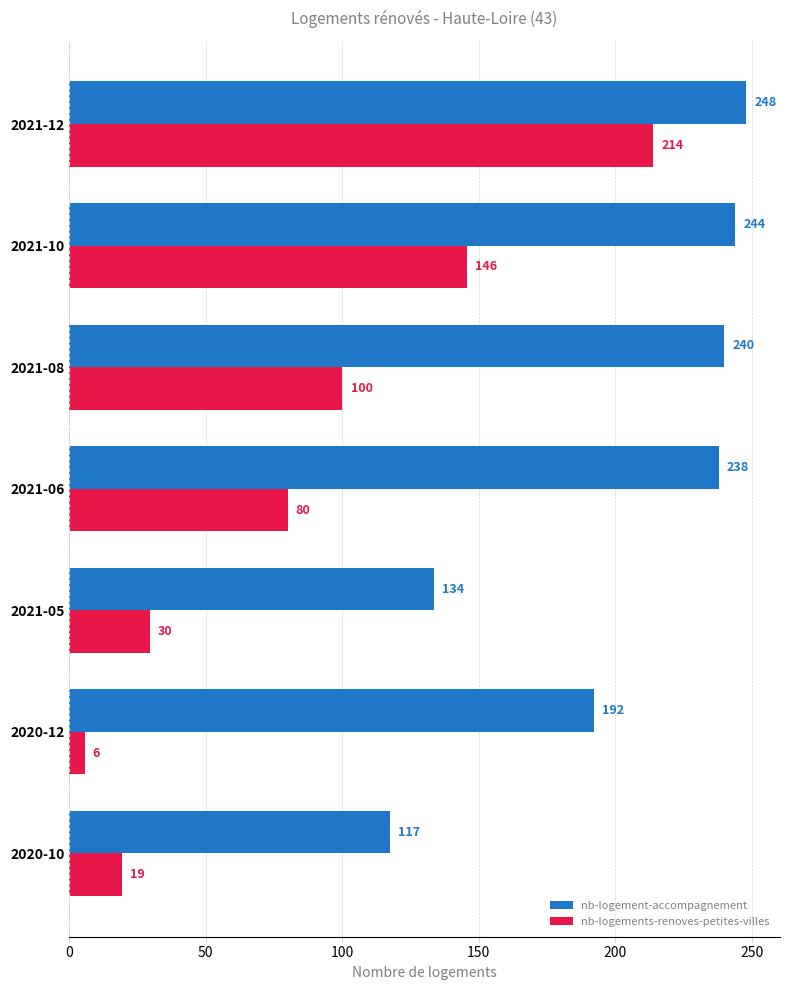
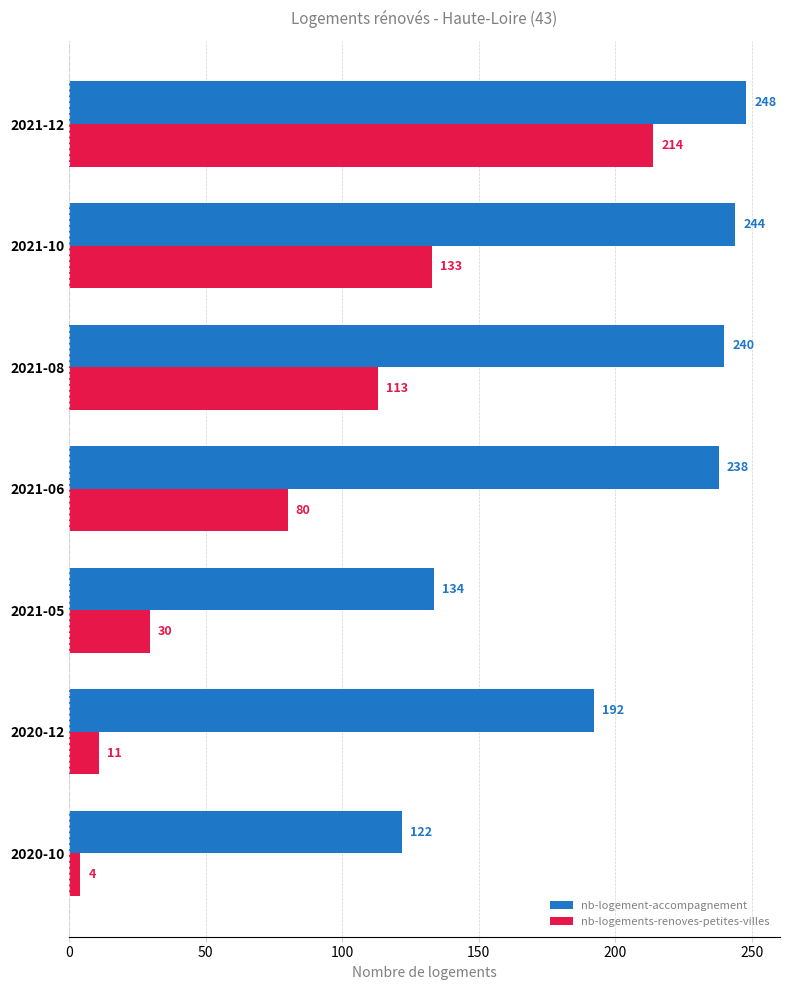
nb-logements-renoves-petites-villes, 2021-10: 146 -> 133
nb-logements-renoves-petites-villes, 2021-08: 100 -> 113
nb-logements-renoves-petites-villes, 2020-12: 6 -> 11
nb-logement-accompagnement, 2020-10: 117 -> 122
nb-logements-renoves-petites-villes, 2020-10: 19 -> 4
